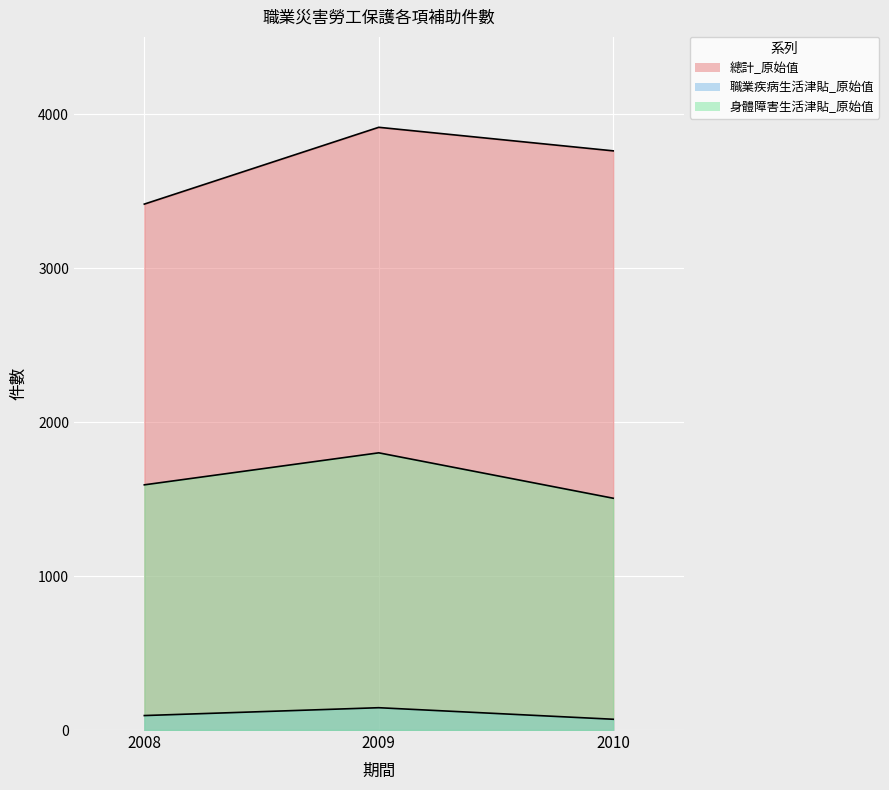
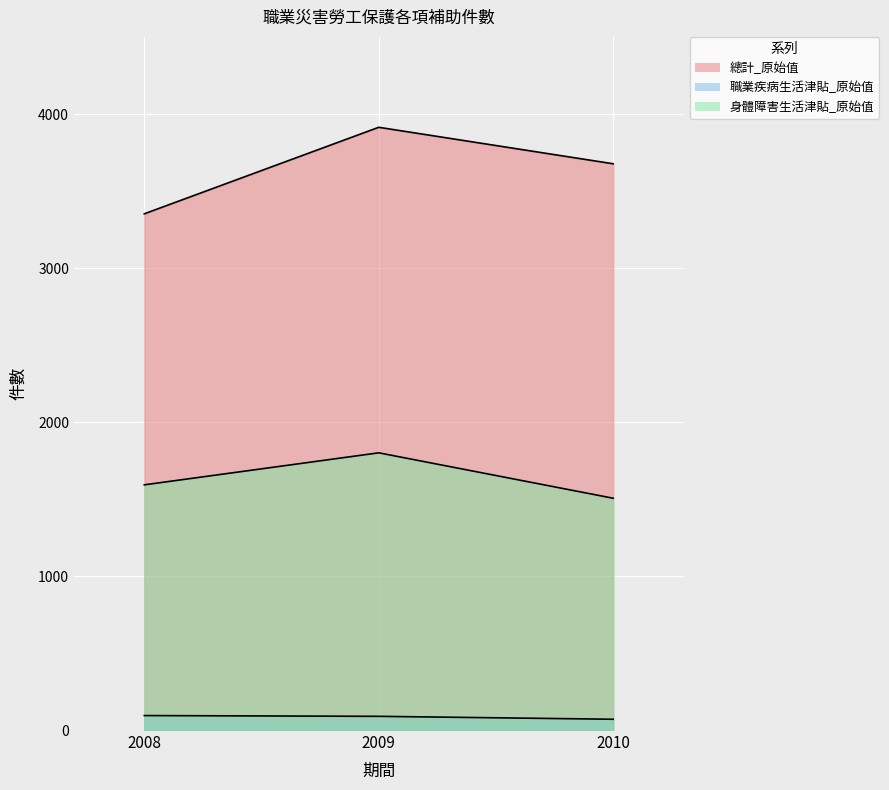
總計_原始值, 2008: 3420 -> 3350
職業疾病生活津貼_原始值, 2009: 150 -> 90
總計_原始值, 2010: 3760 -> 3680
